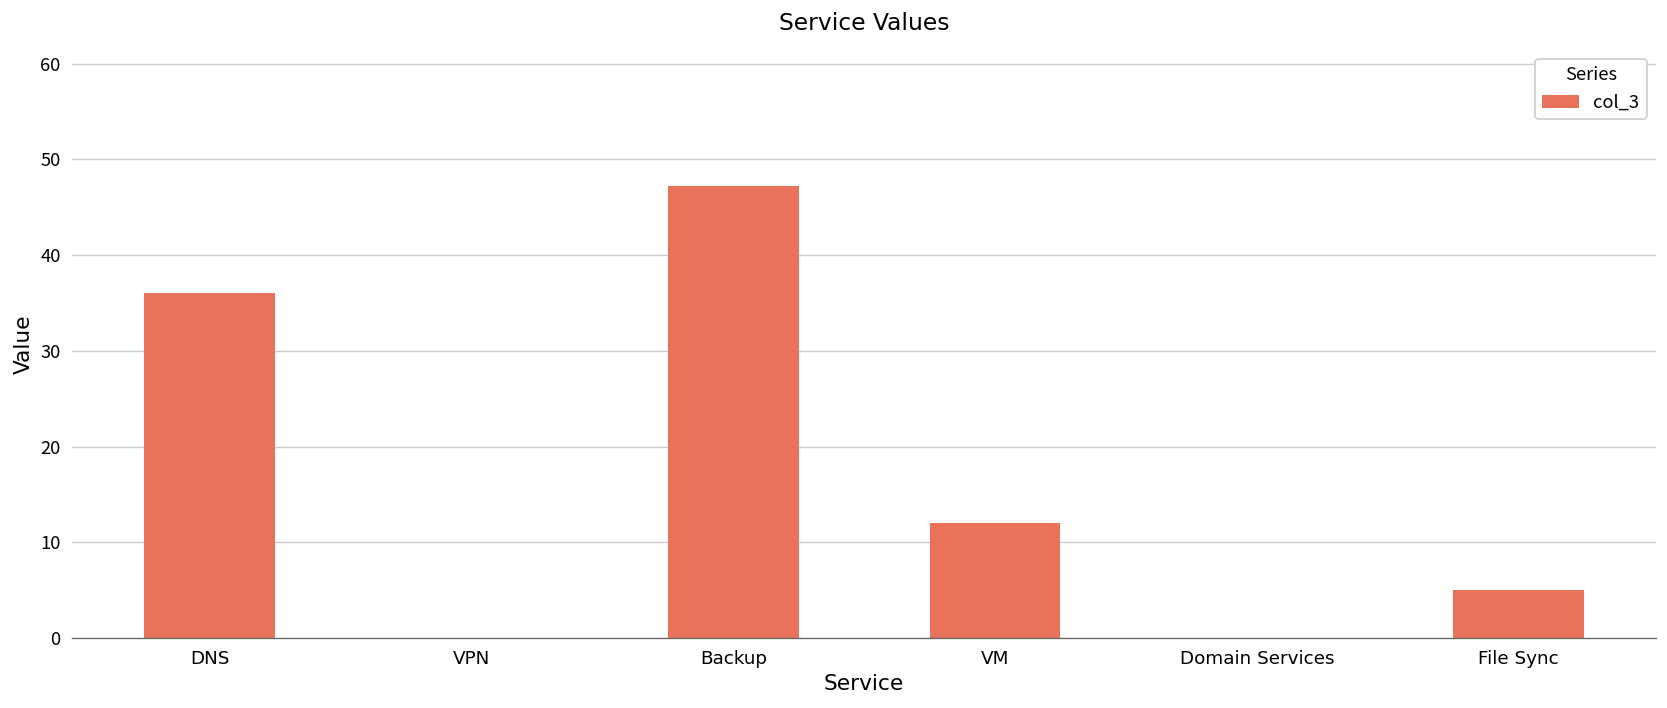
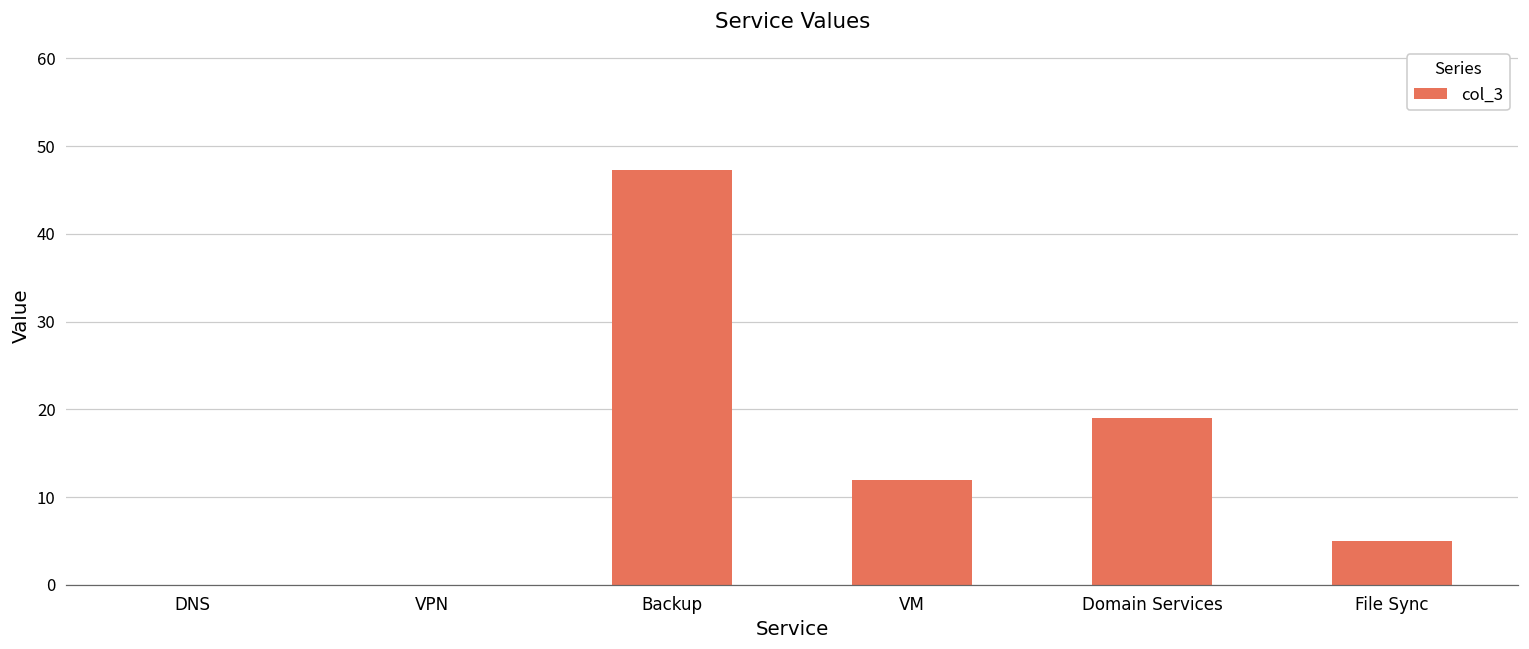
DNS: 36 -> 0
Domain Services: 0 -> 19
